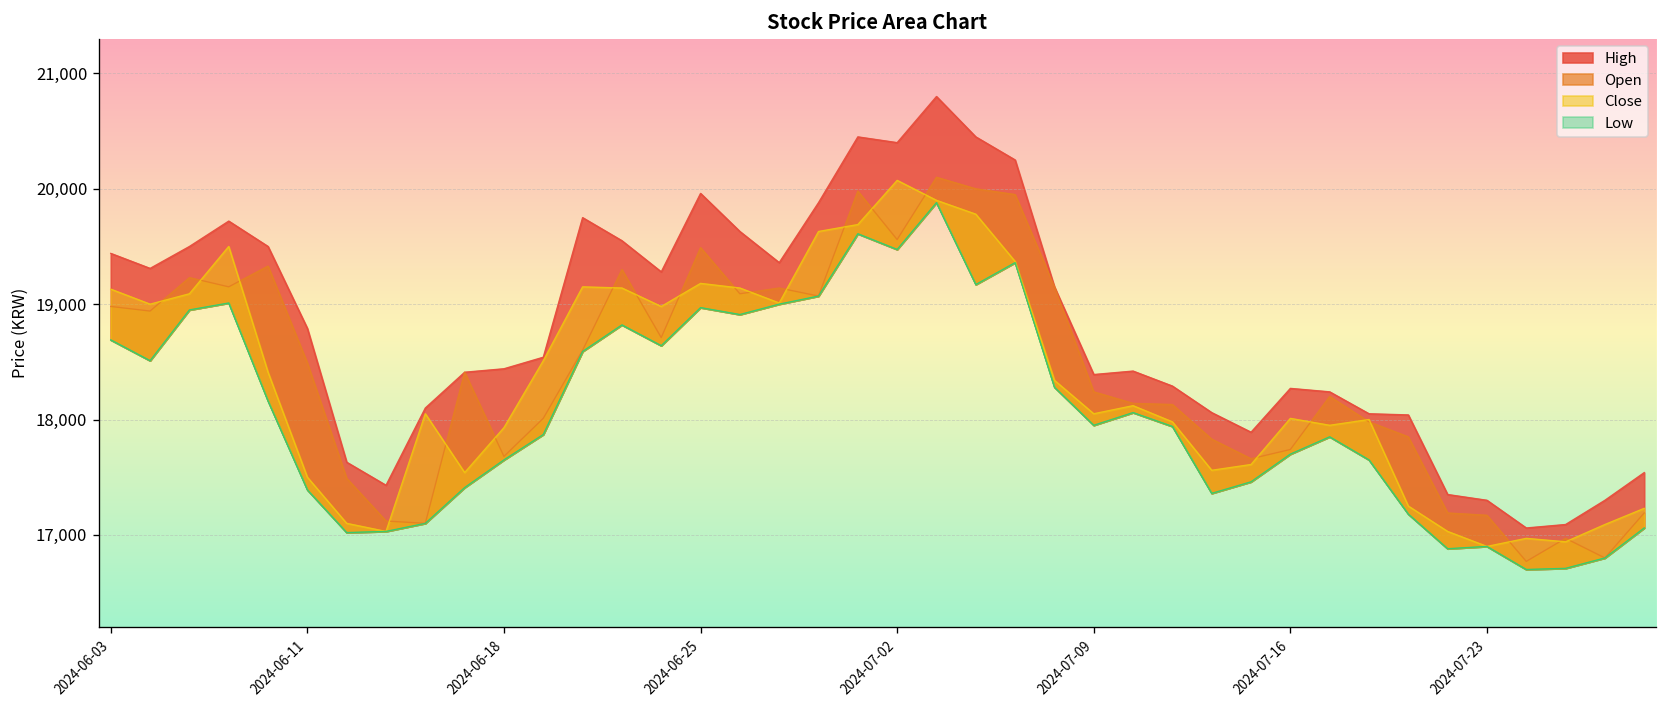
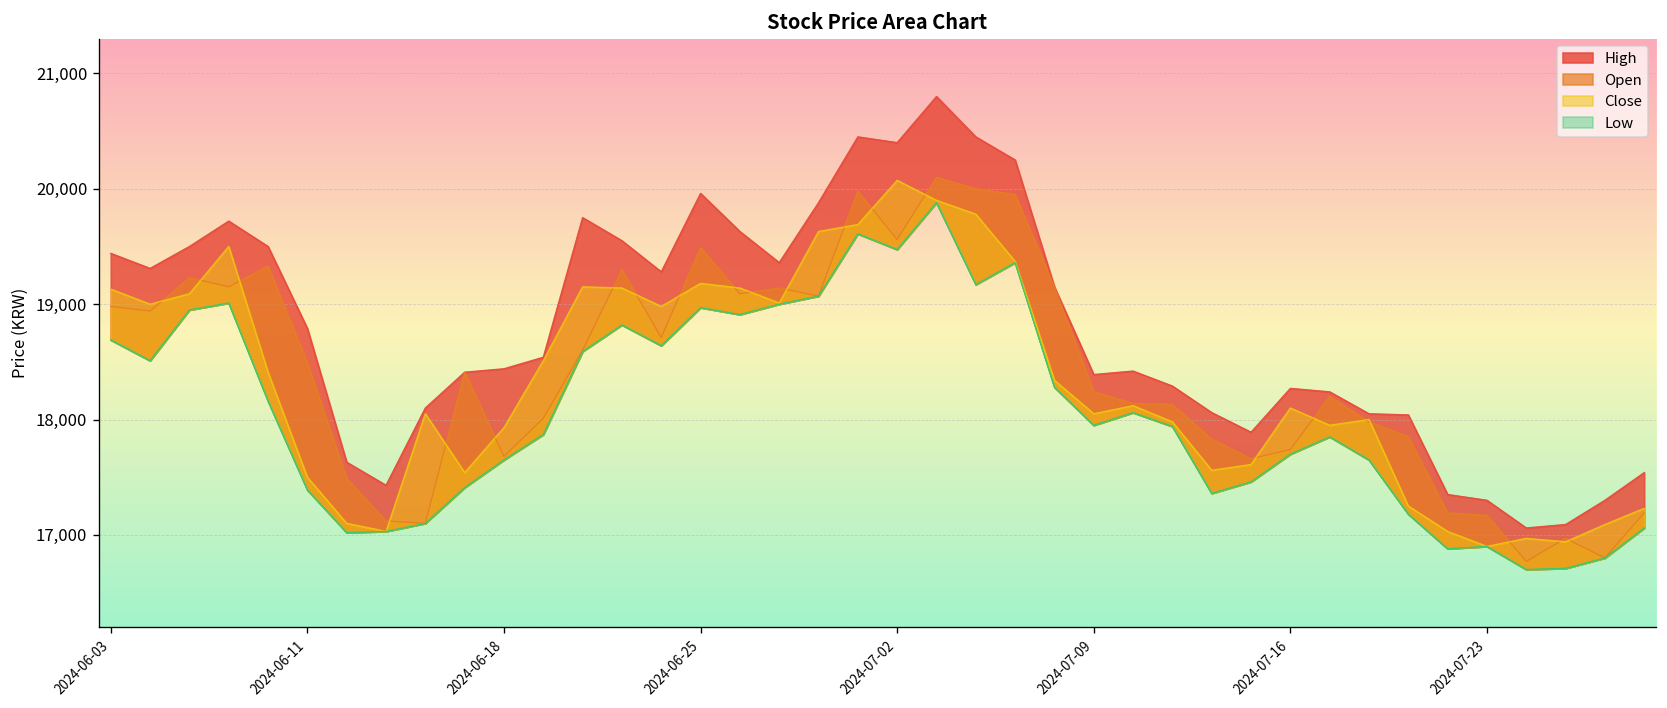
Close, 2024-07-16: 18,000 -> 18,100
